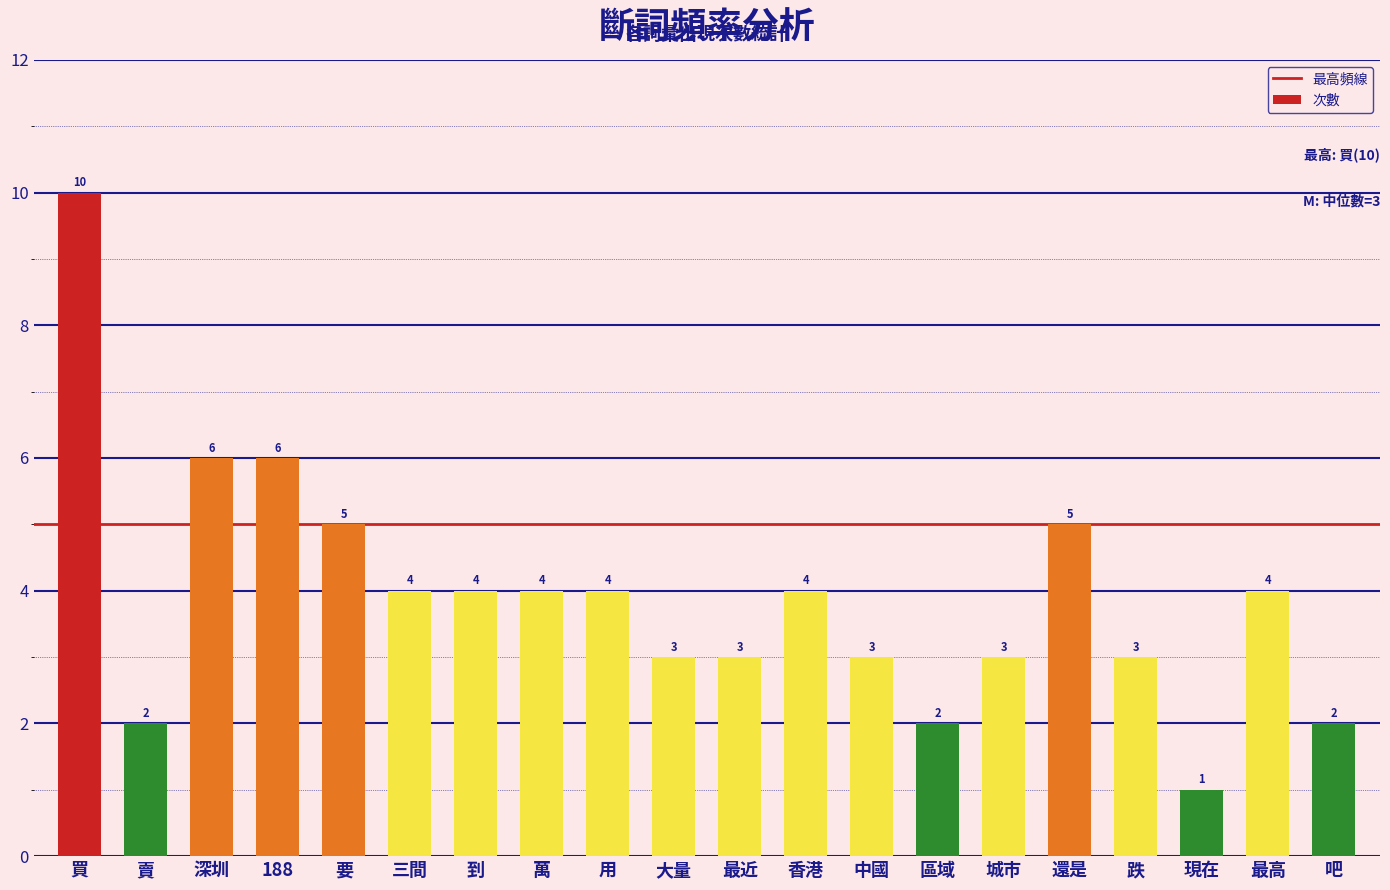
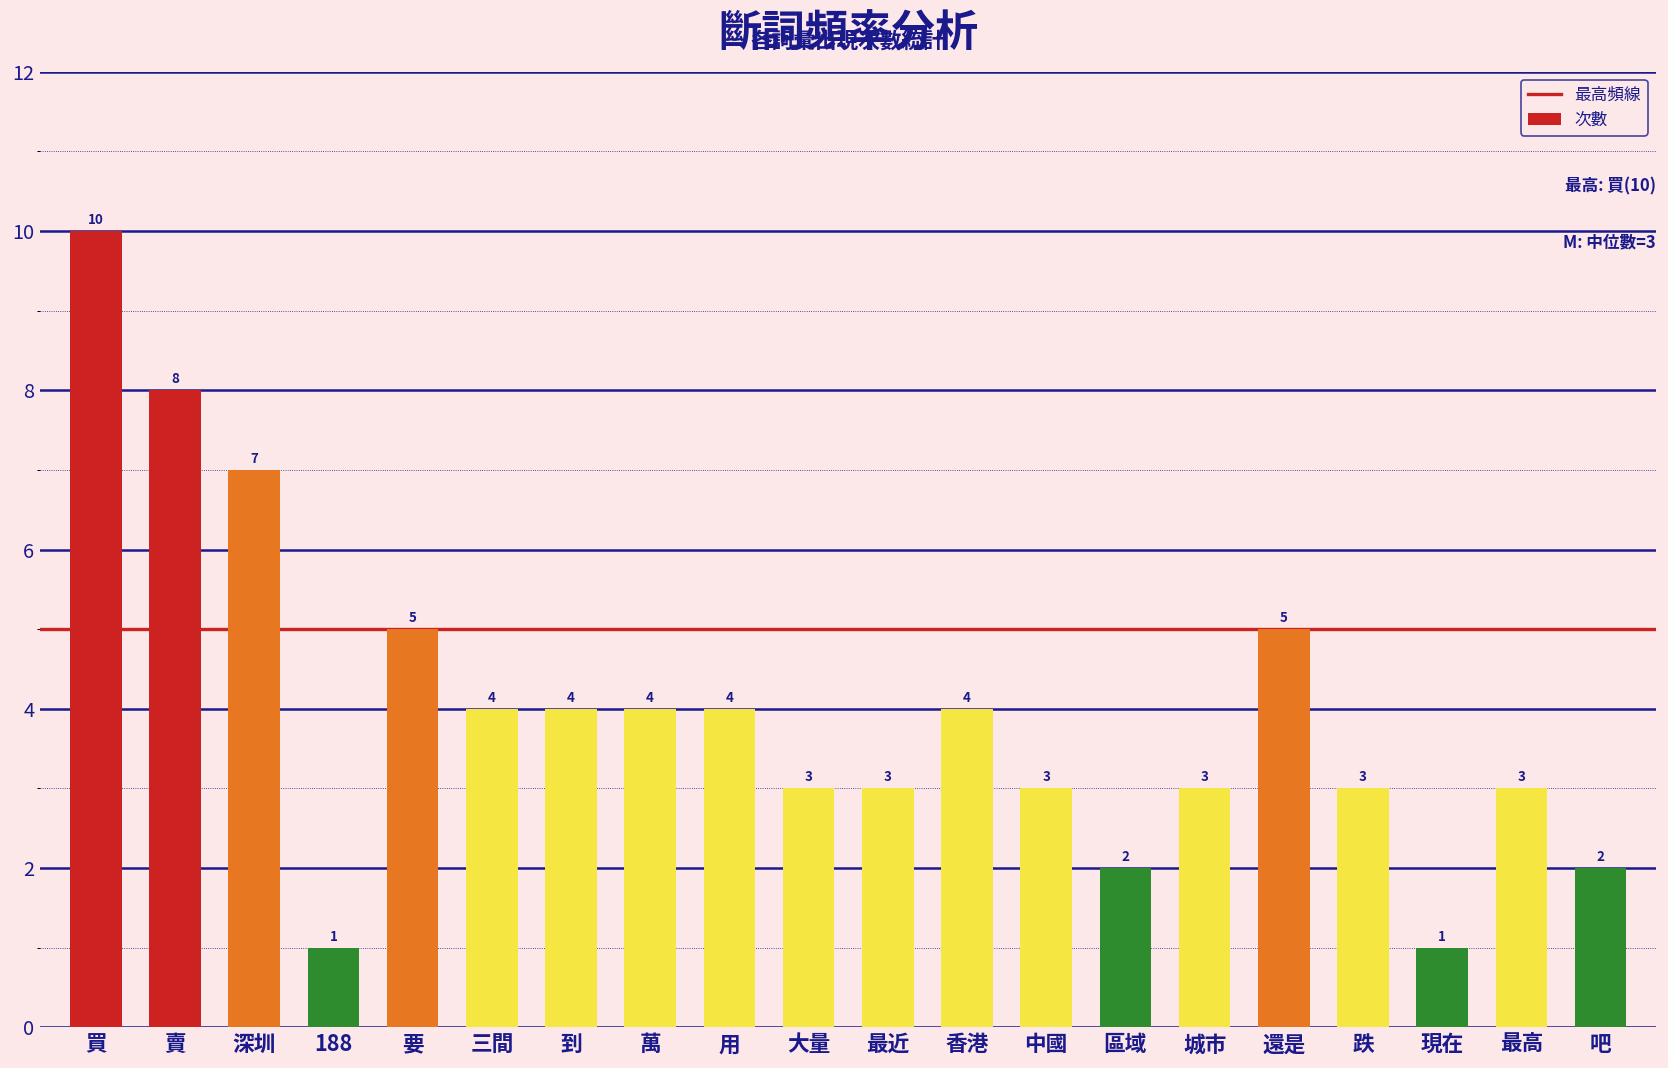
賣: 2 -> 8
深圳: 6 -> 7
188: 6 -> 1
最高: 4 -> 3
